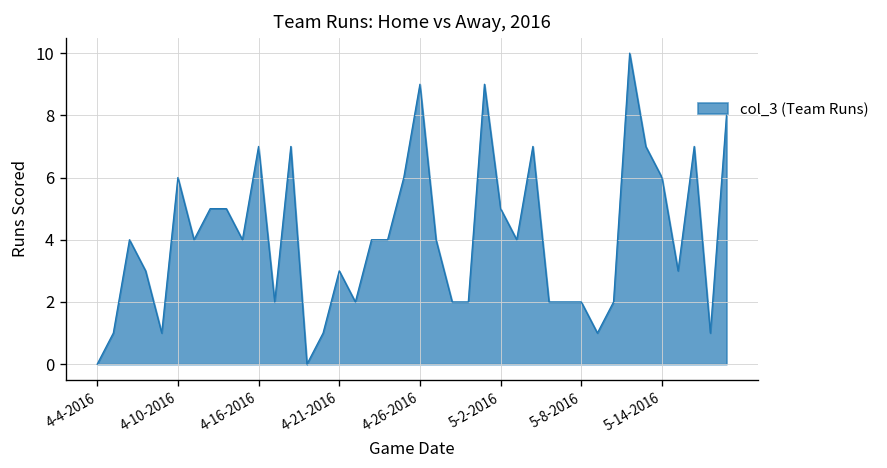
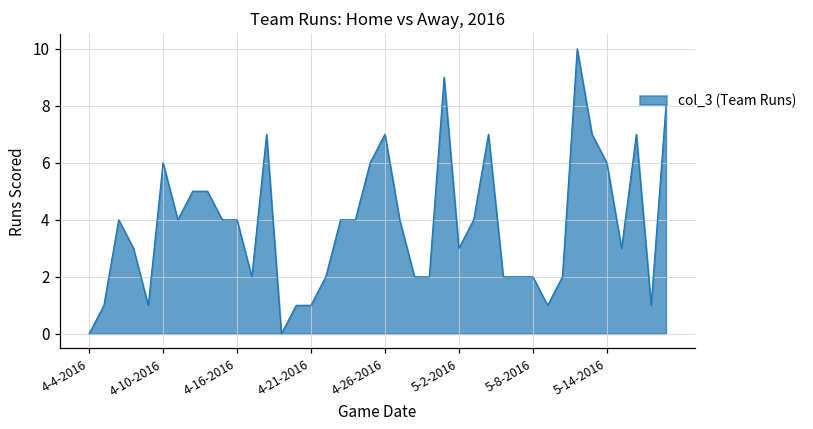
4-16-2016: 7 -> 4
4-21-2016: 3 -> 1
4-26-2016: 9 -> 7
5-2-2016: 5 -> 3
